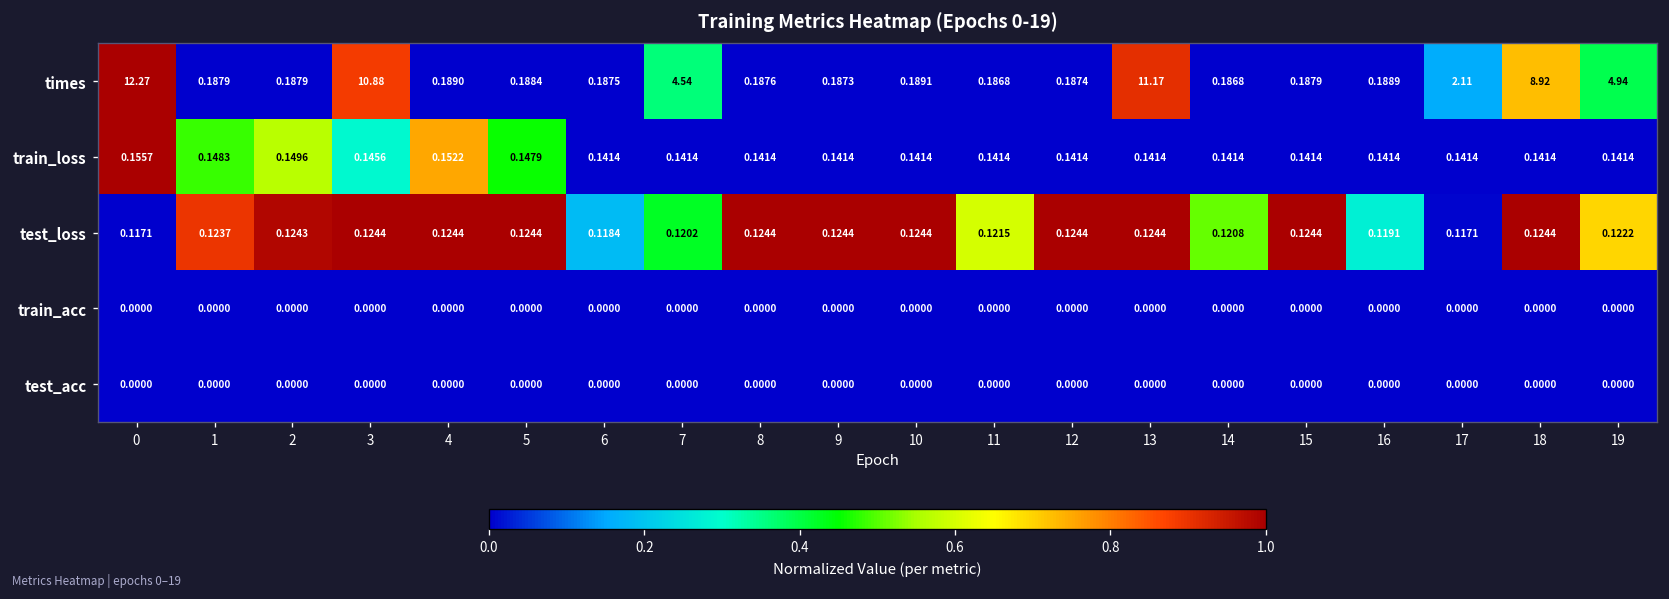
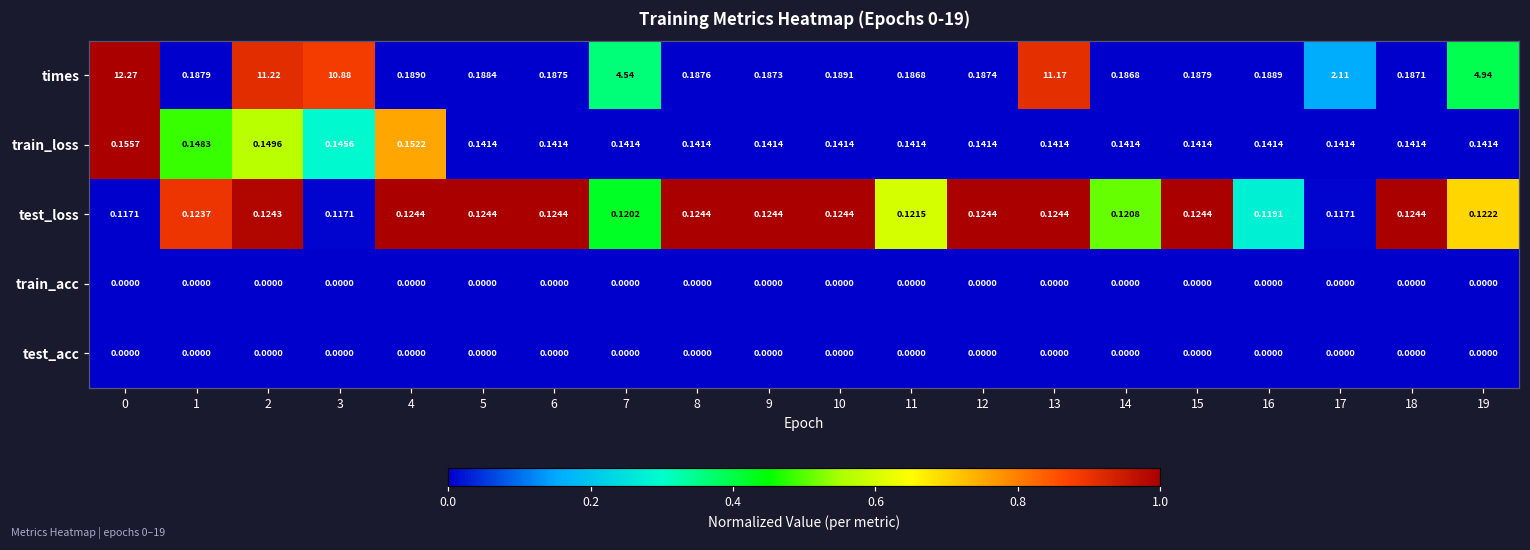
times, 2: 0.1879 -> 11.22
times, 18: 8.92 -> 0.1871
train_loss, 5: 0.1479 -> 0.1414
test_loss, 3: 0.1244 -> 0.1171
test_loss, 6: 0.1184 -> 0.1244
